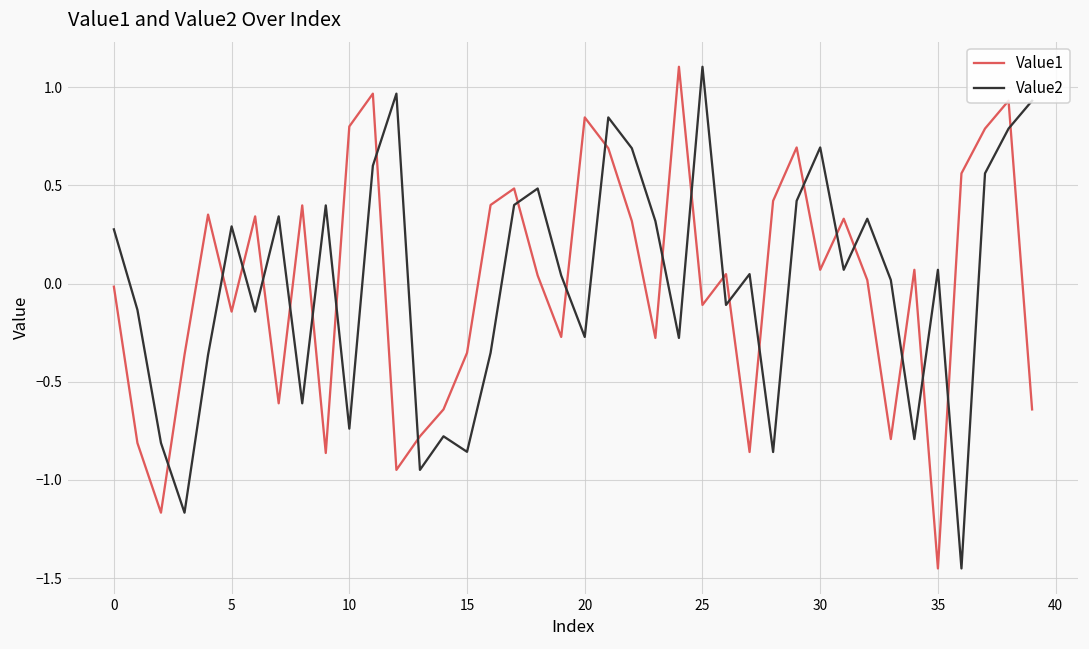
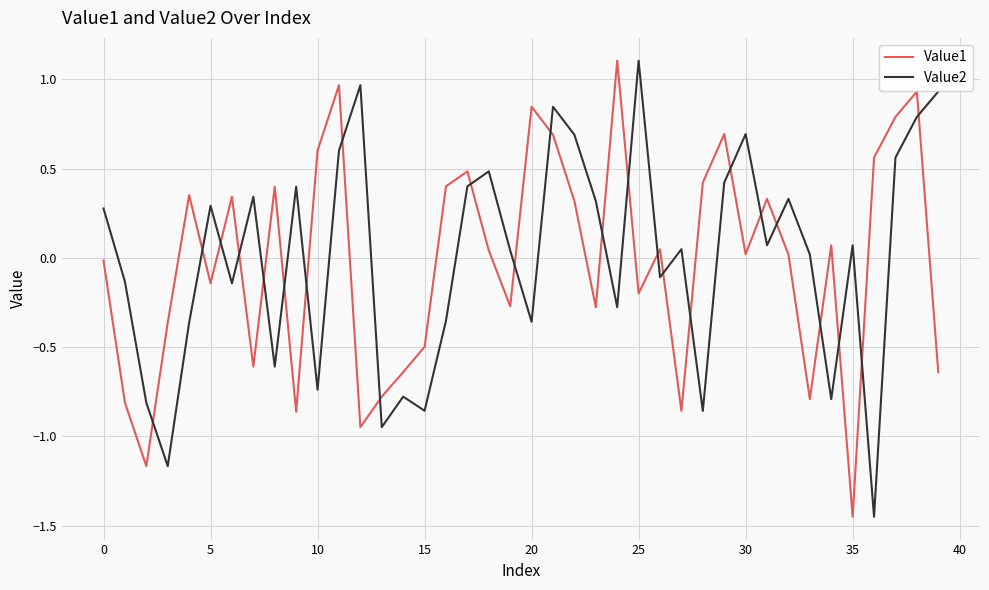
Value1, 10: 0.8 -> 0.6
Value1, 15: -0.35 -> -0.50
Value2, 20: -0.27 -> -0.36
Value1, 25: -0.11 -> -0.20
Value1, 30: 0.07 -> 0.02
